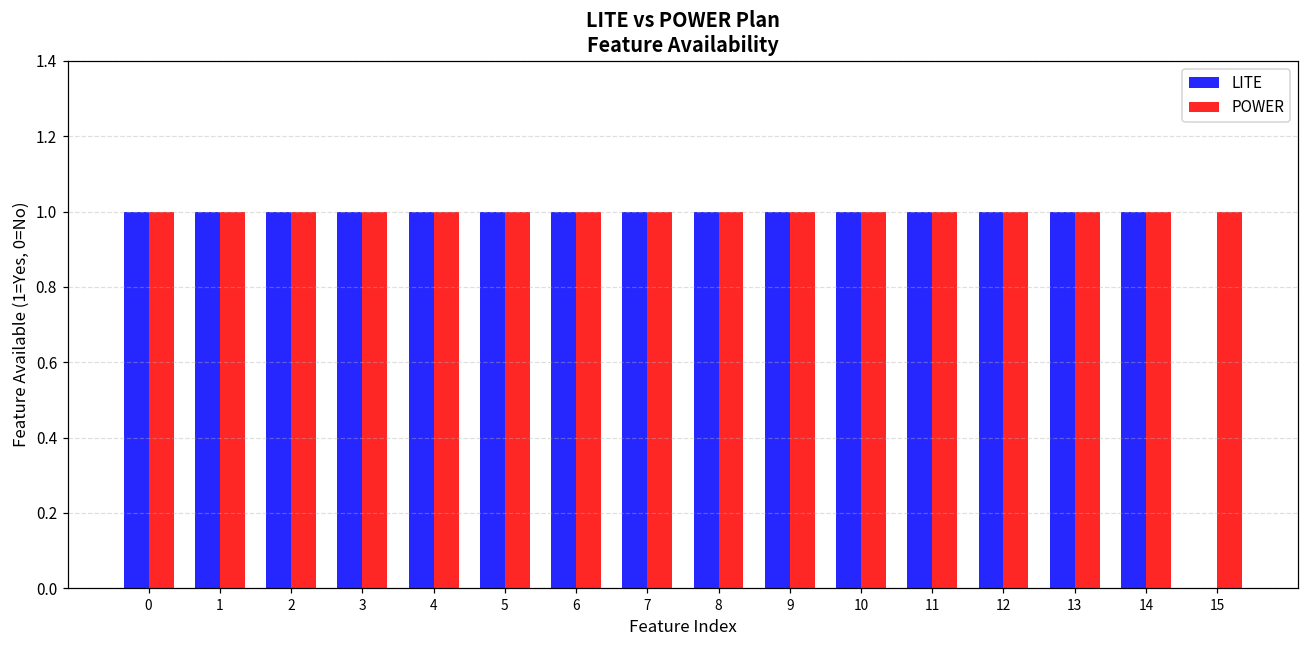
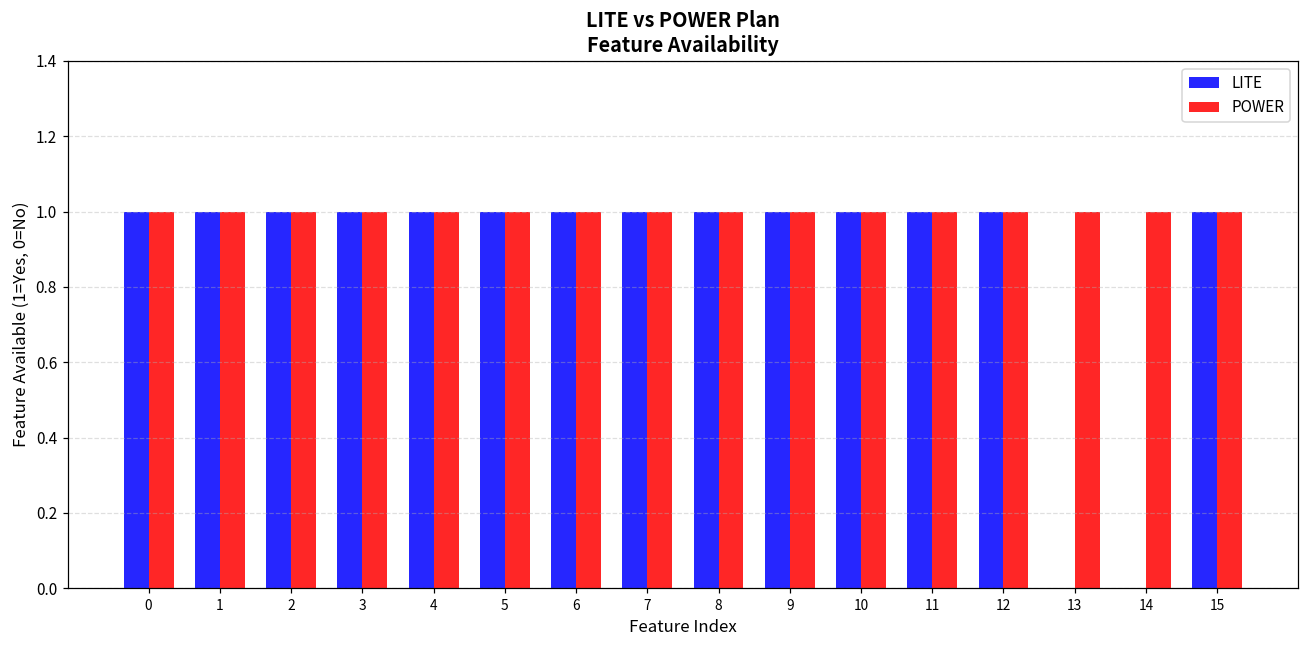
LITE, 13: 1 -> 0
LITE, 14: 1 -> 0
LITE, 15: 0 -> 1
